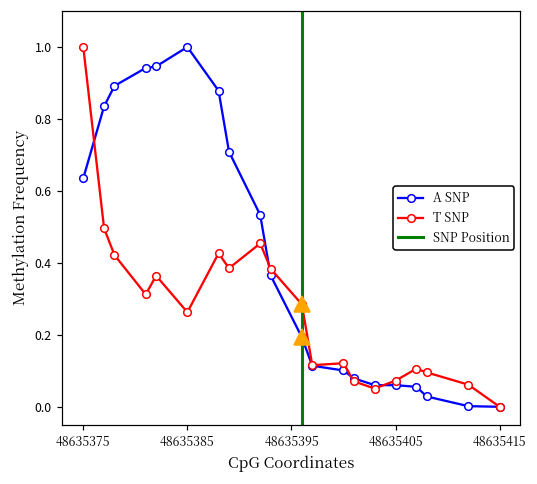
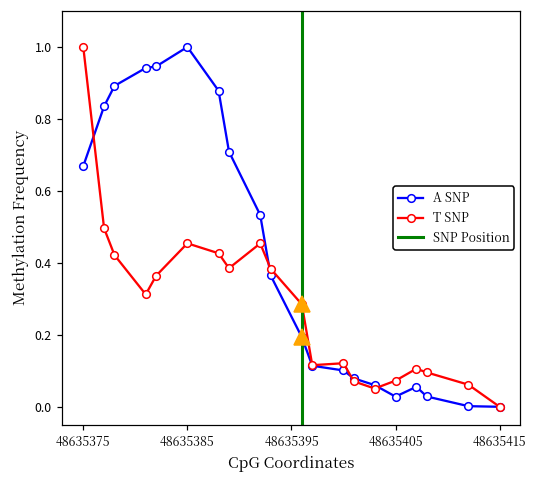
A SNP, 48635375: 0.64 -> 0.67
T SNP, 48635385: 0.26 -> 0.45
A SNP, 48635405: 0.06 -> 0.03
